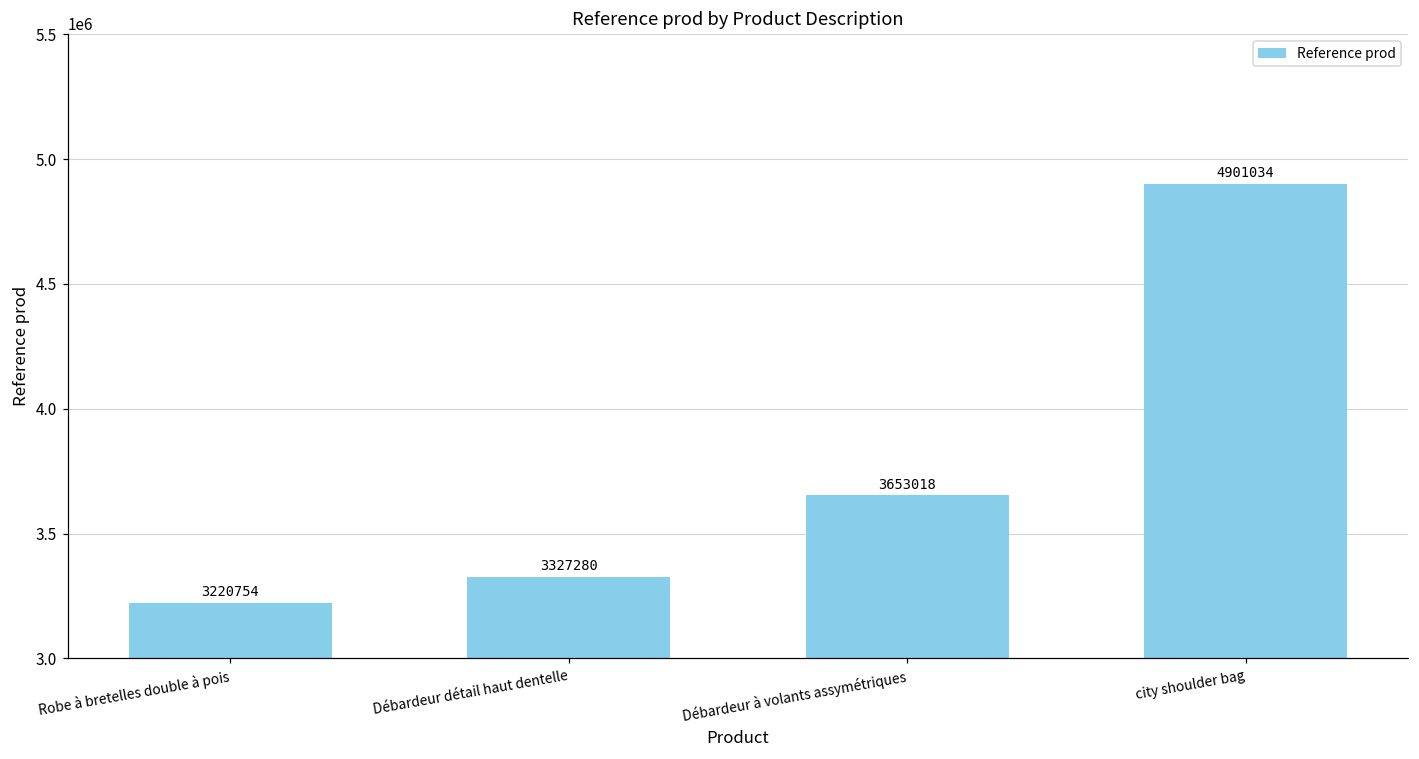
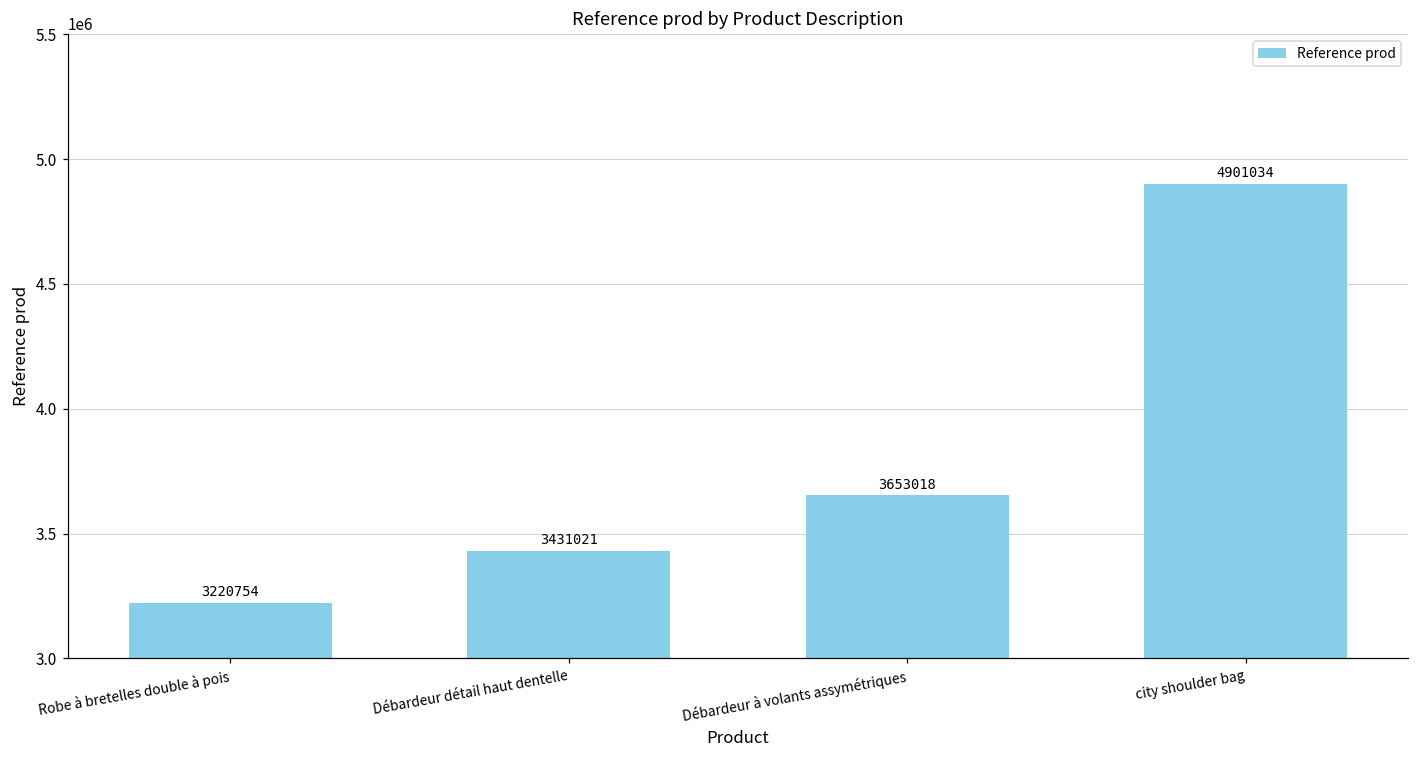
Débardeur détail haut dentelle: 3327280 -> 3431021
